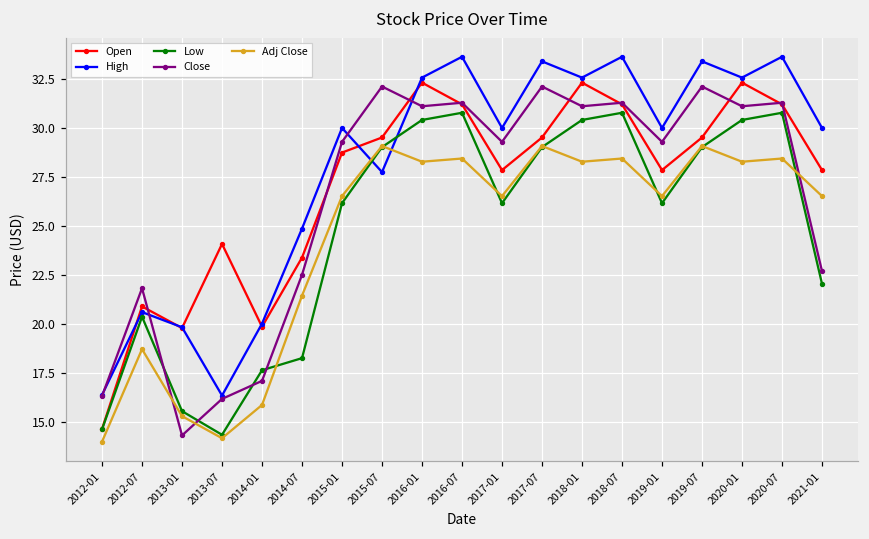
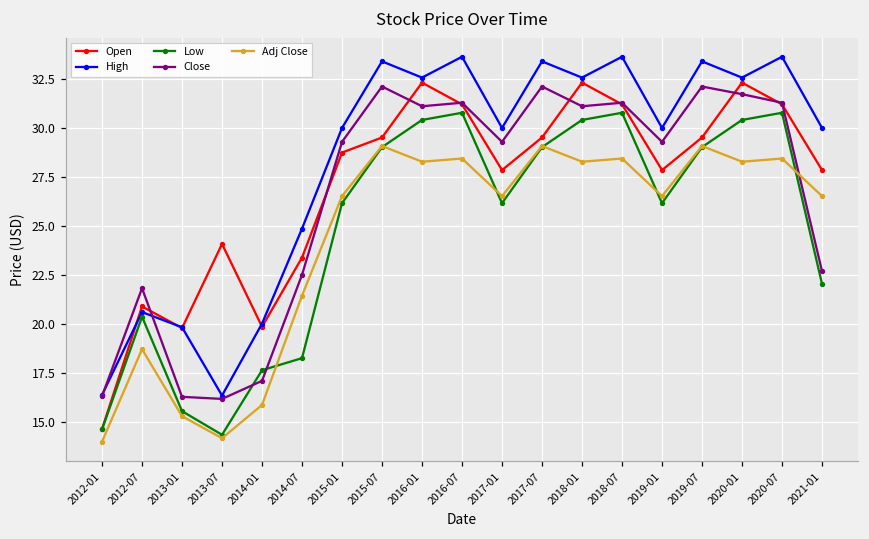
Close, 2013-01: 14.3 -> 16.3
High, 2015-07: 27.7 -> 33.4
Close, 2020-01: 31.1 -> 31.7
